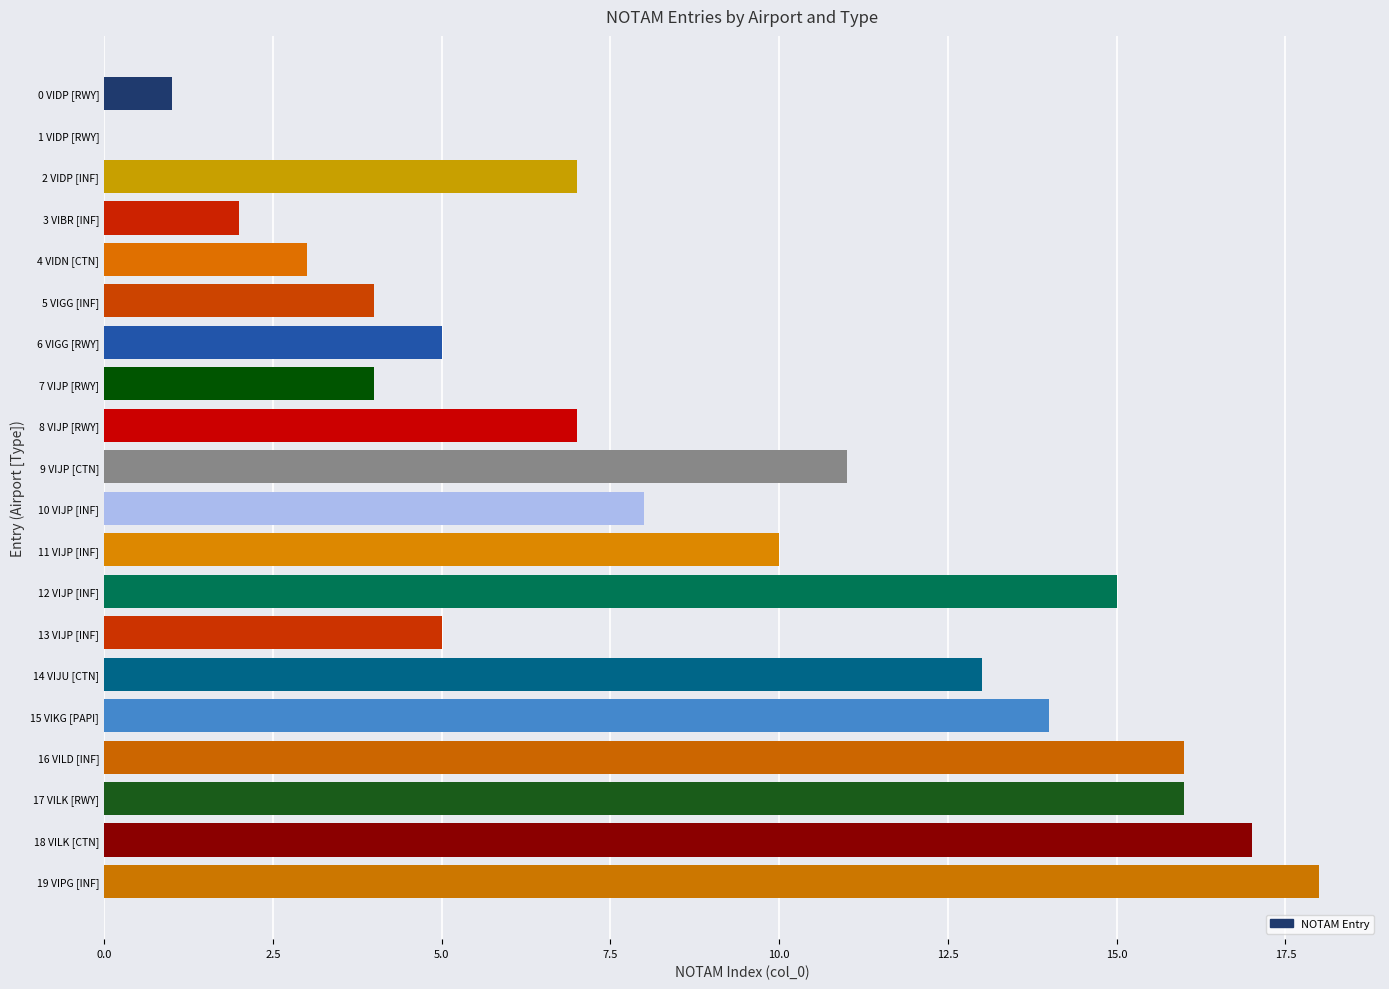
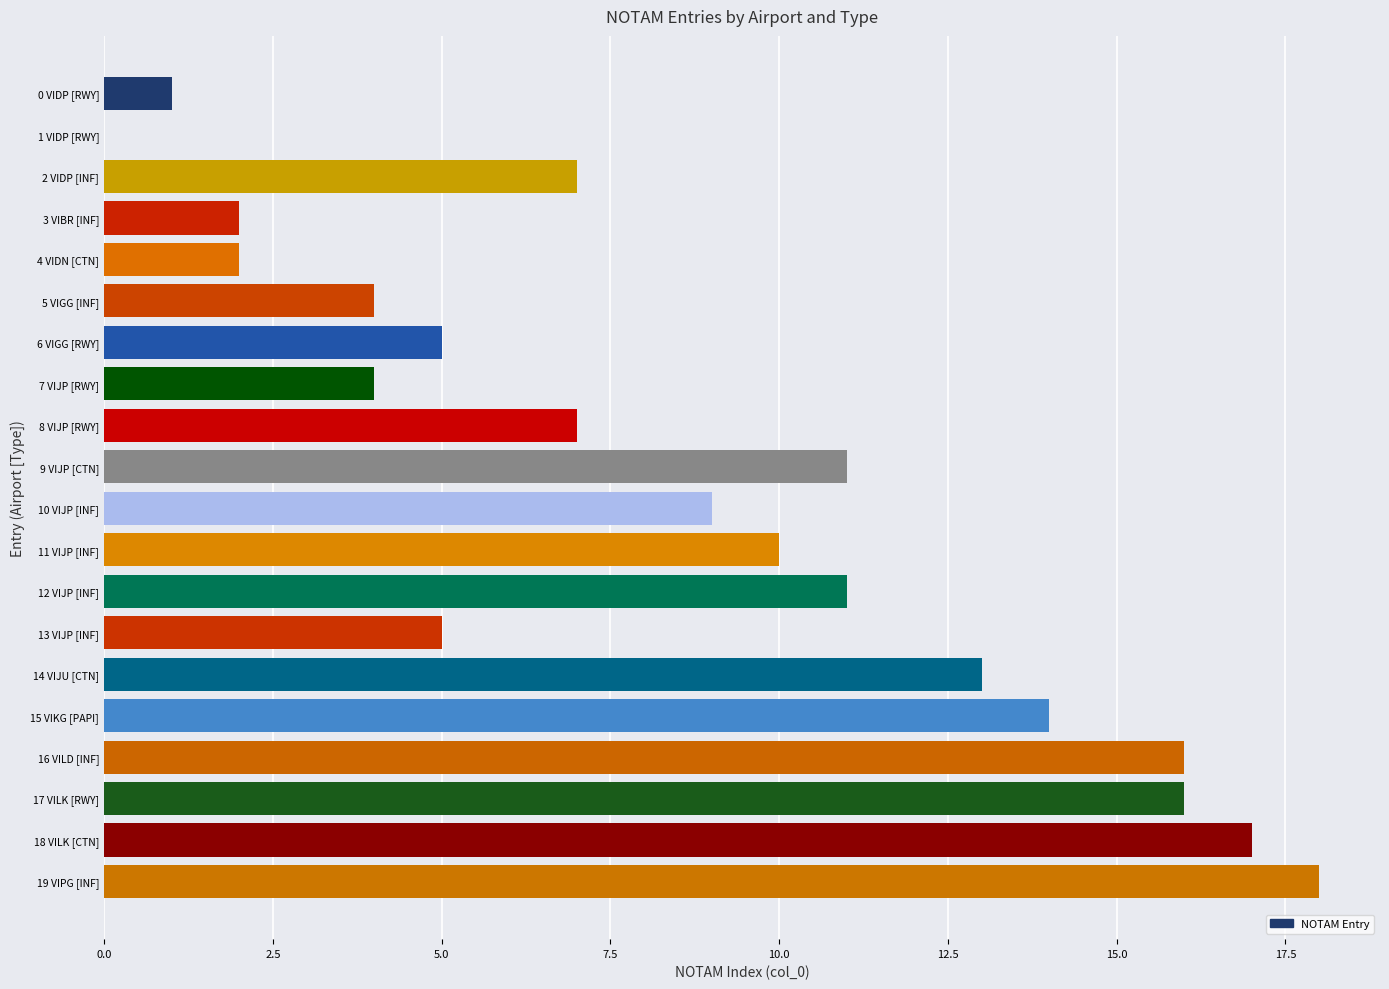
4 VIDN [CTN]: 3 -> 2
10 VIJP [INF]: 8 -> 9
12 VIJP [INF]: 15 -> 11
